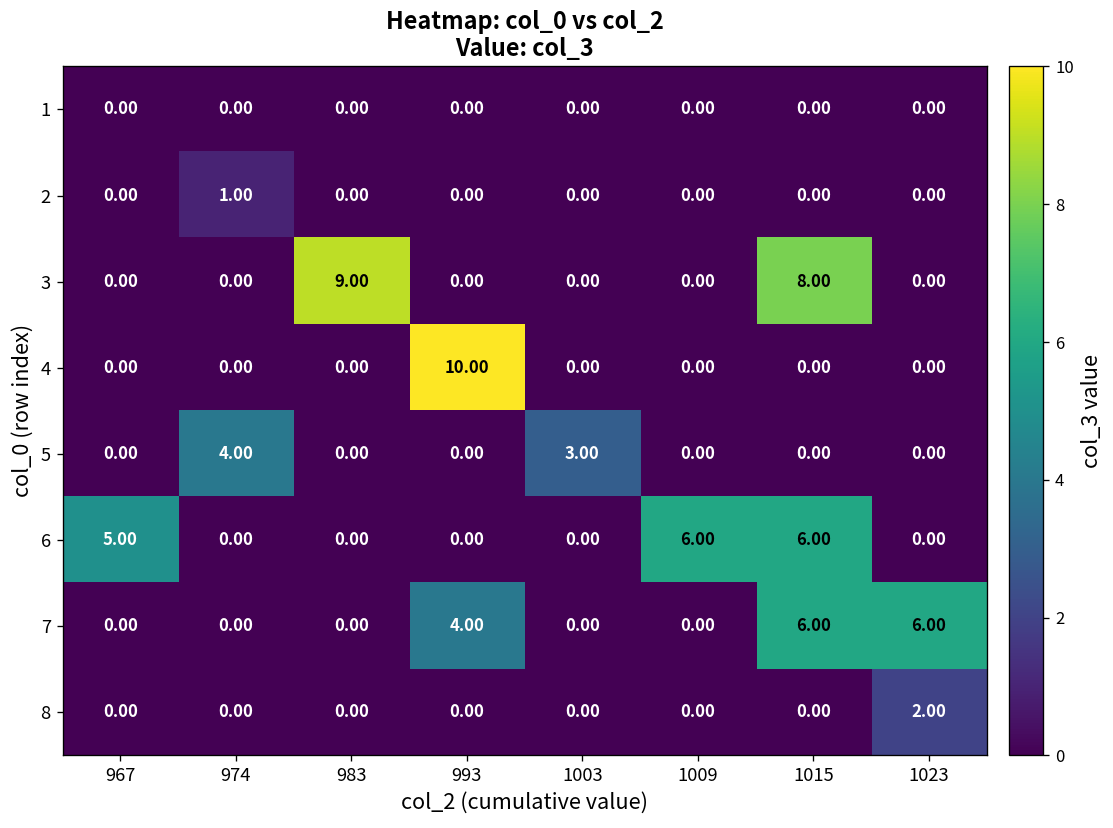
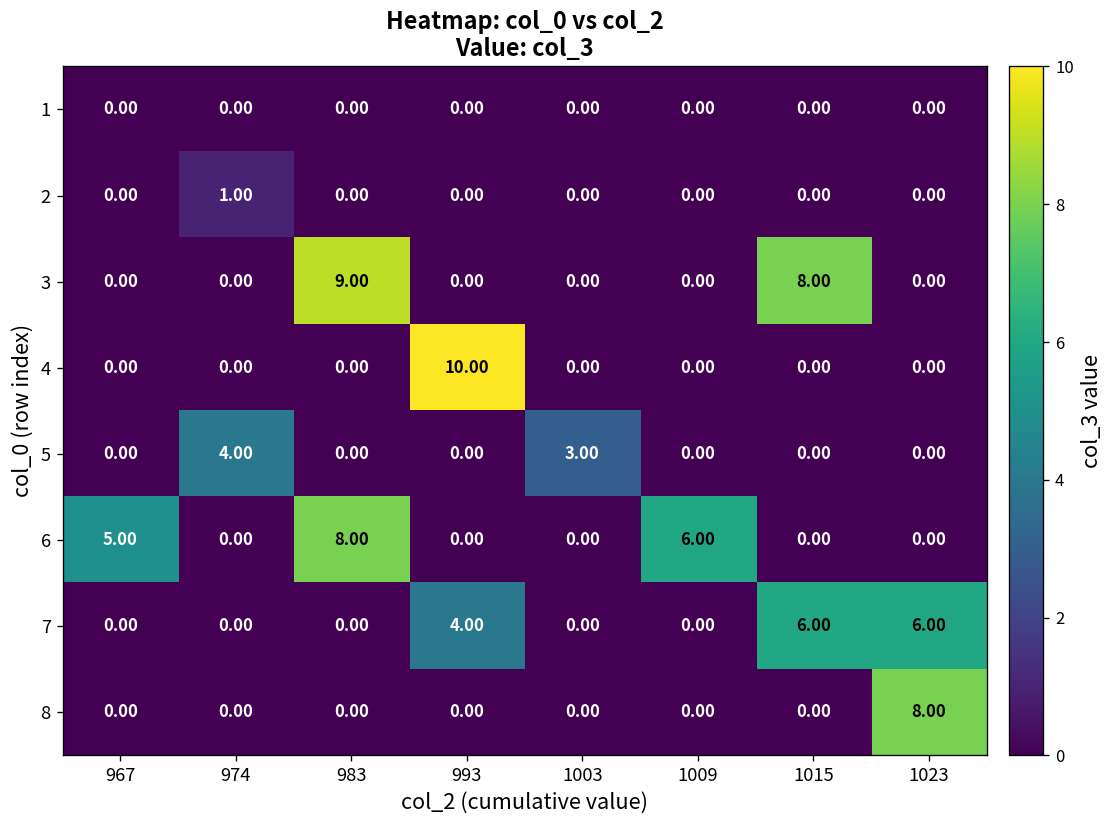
6, 983: 0.00 -> 8.00
6, 1015: 6.00 -> 0.00
8, 1023: 2.00 -> 8.00
